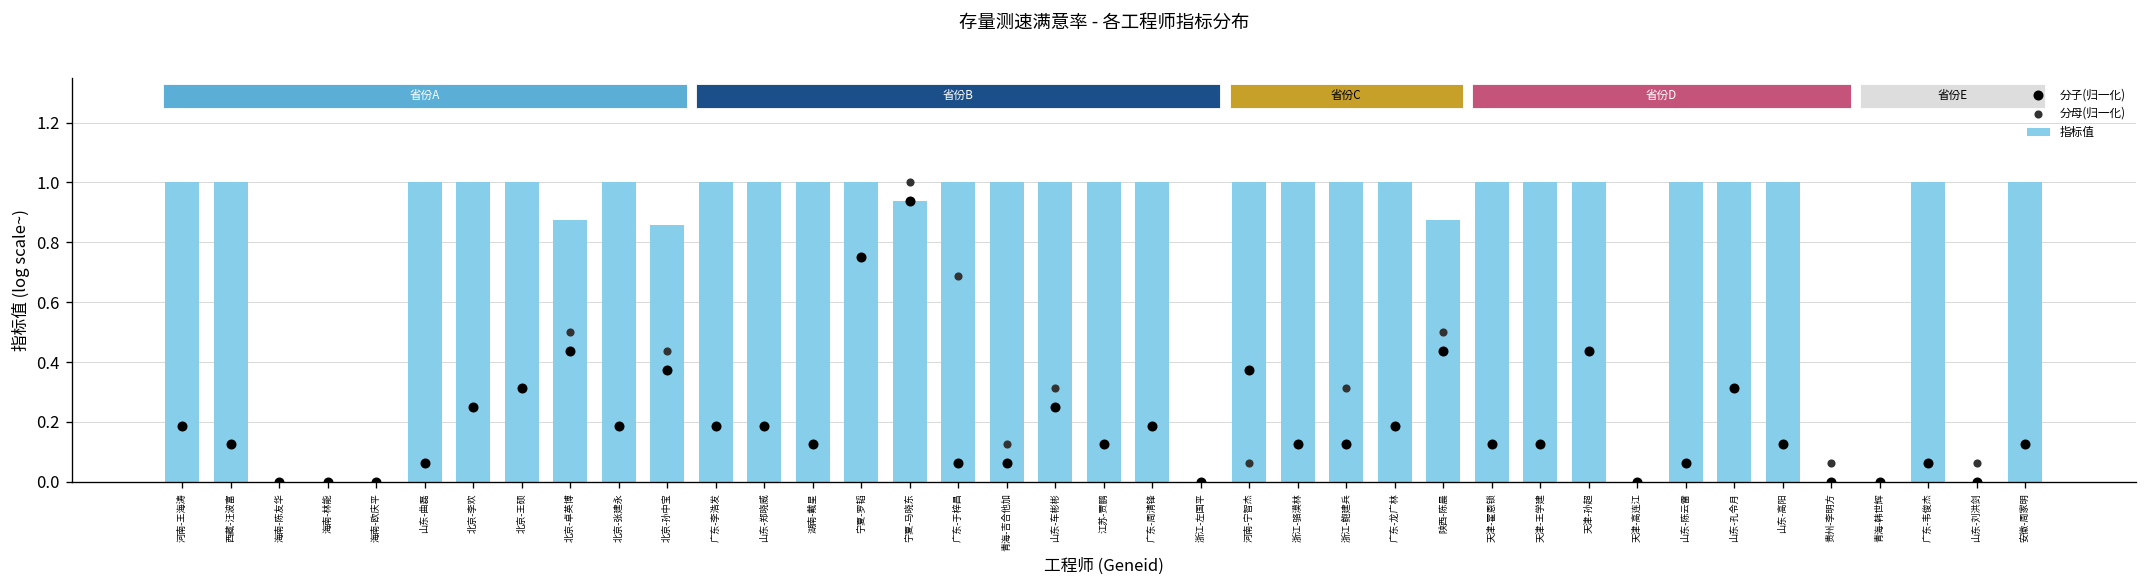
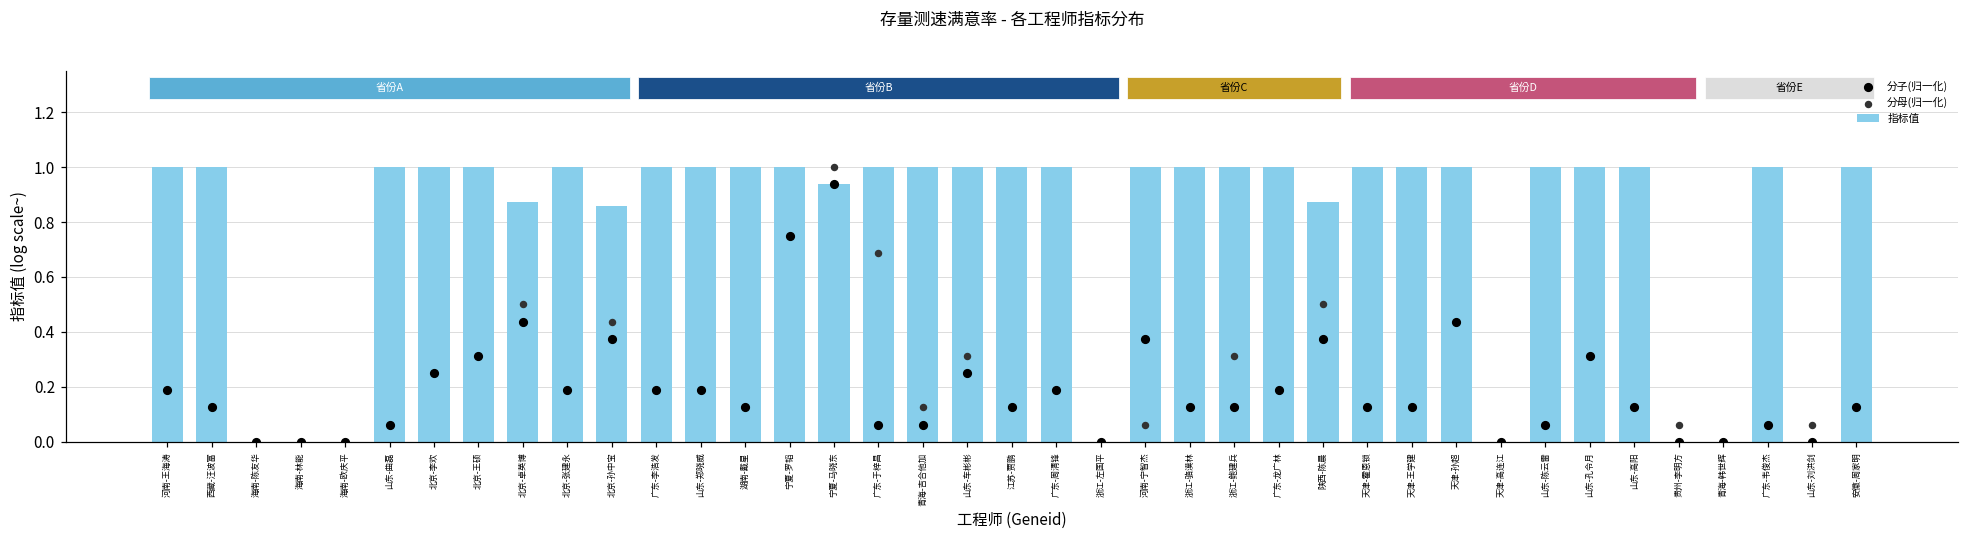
分子(归一化), 陕西-陈晨: 0.44 -> 0.38
